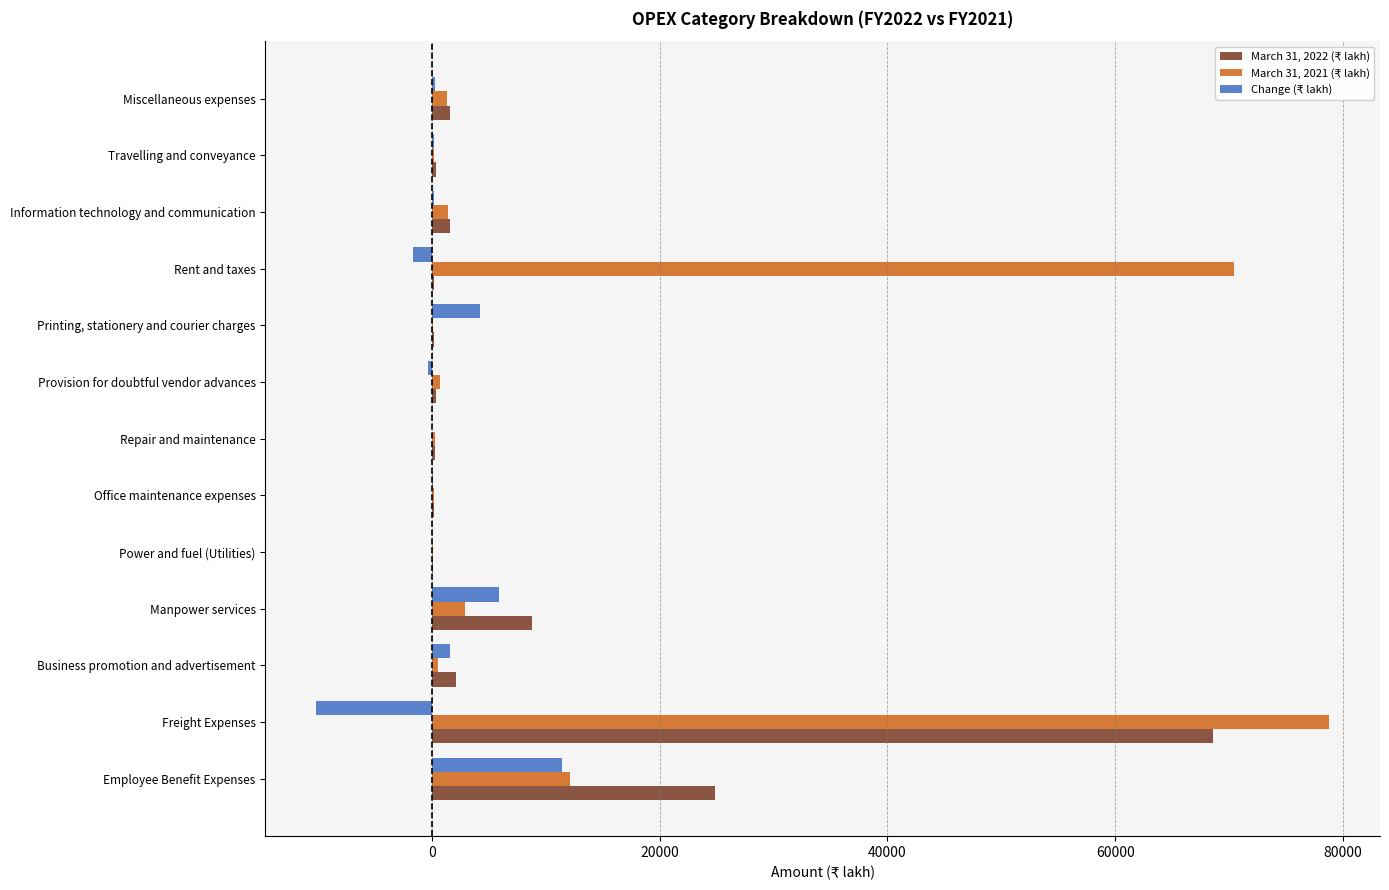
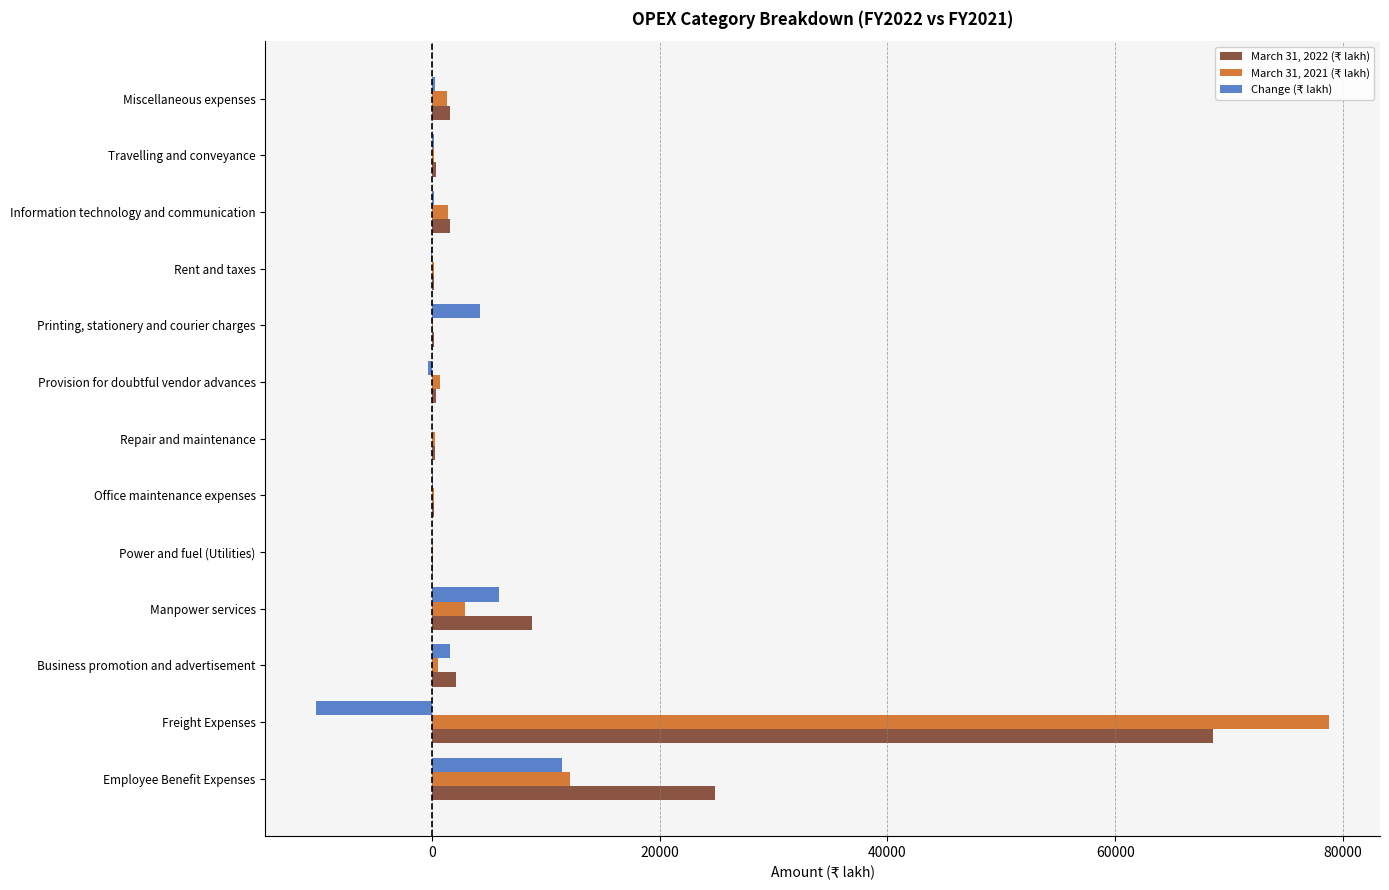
Change (₹ lakh), Rent and taxes: -1700 -> -100
March 31, 2021 (₹ lakh), Rent and taxes: 70400 -> 200
